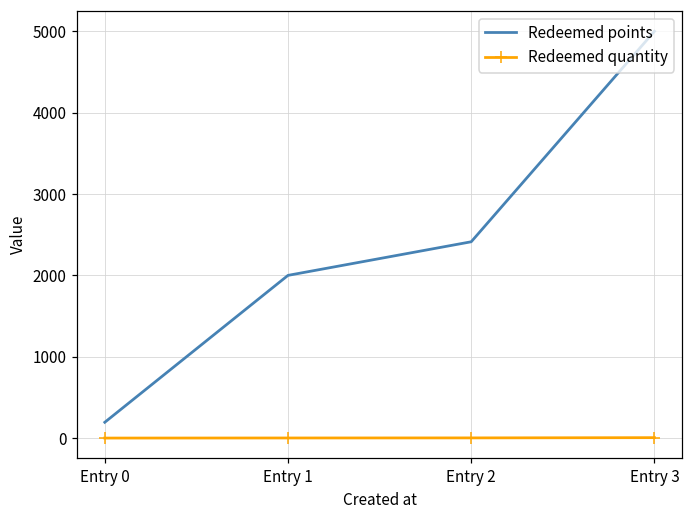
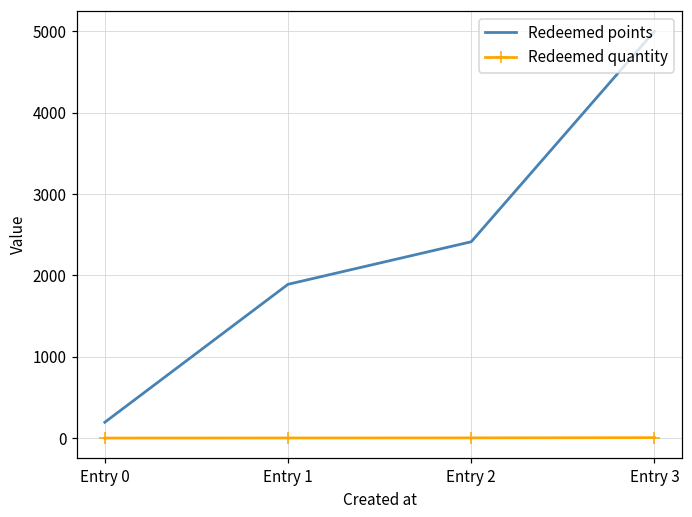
Redeemed points, Entry 1: 2000 -> 1900
